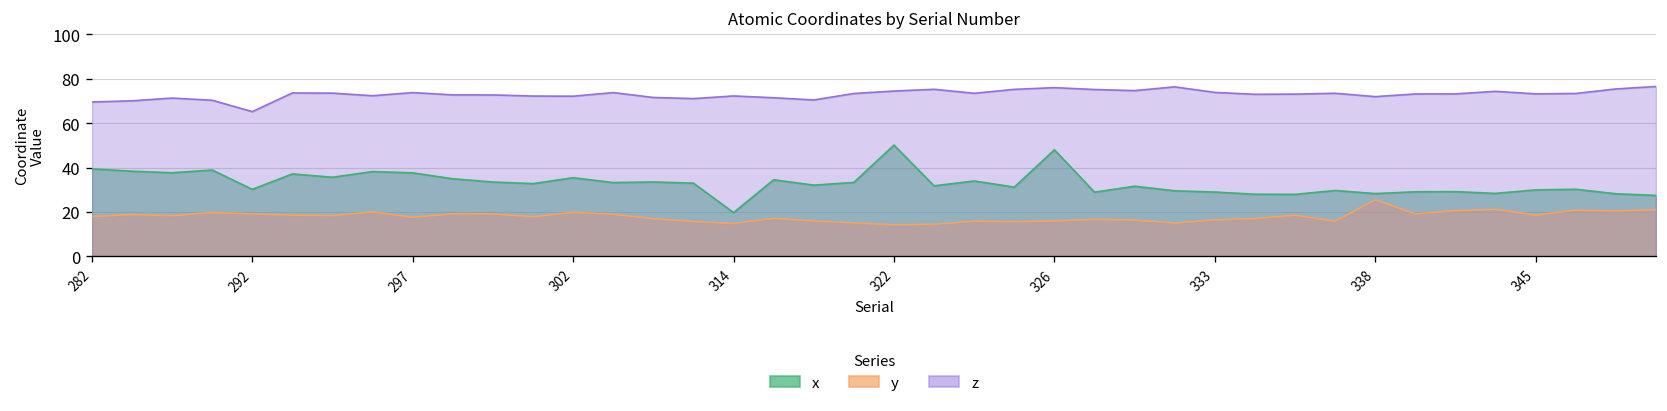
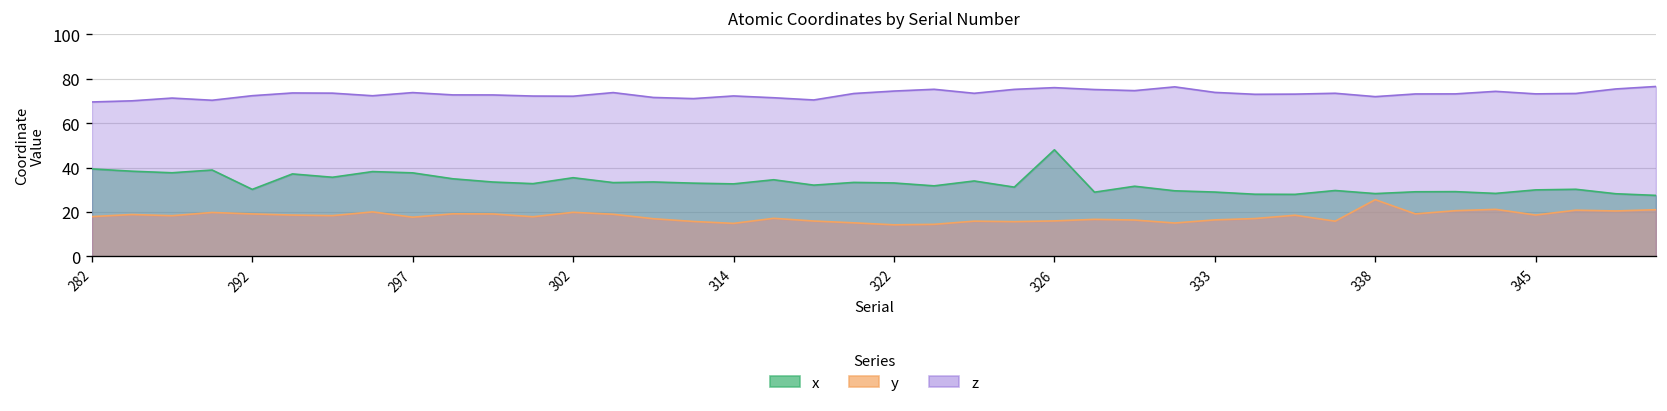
z, 292: 65 -> 72
x, 314: 20 -> 33
x, 322: 50 -> 33
